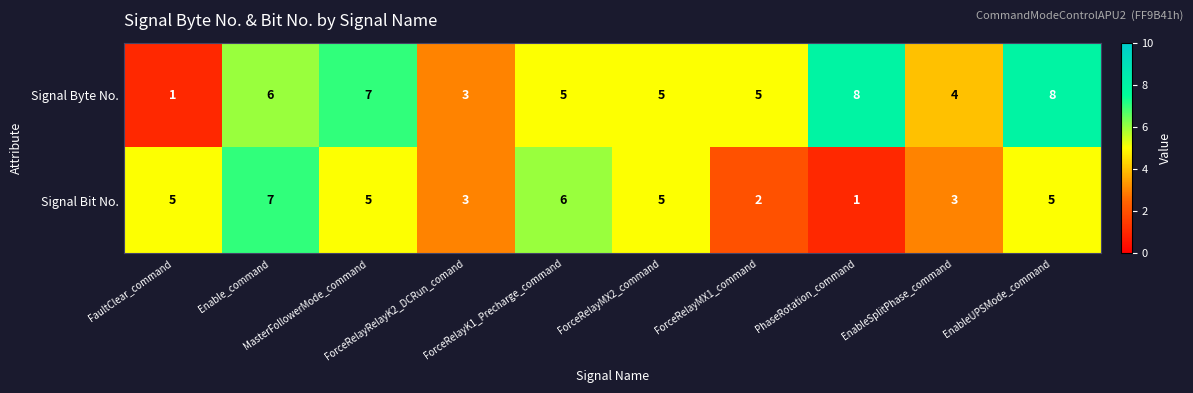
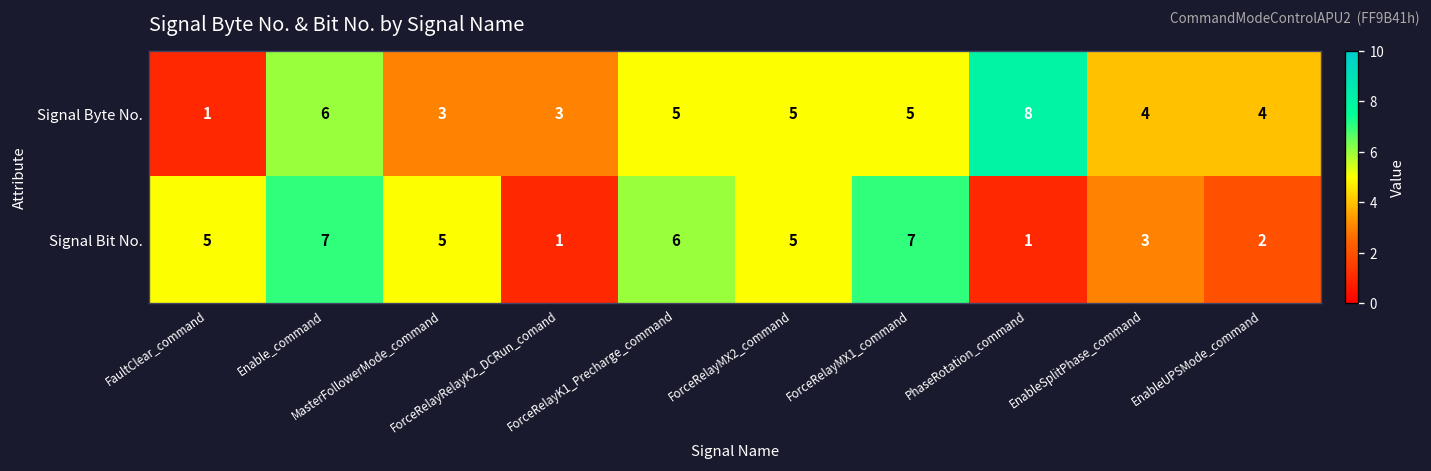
Signal Byte No., MasterFollowerMode_command: 7 -> 3
Signal Byte No., EnableUPSMode_command: 8 -> 4
Signal Bit No., ForceRelayRelayK2_DCRun_comand: 3 -> 1
Signal Bit No., ForceRelayMX1_command: 2 -> 7
Signal Bit No., EnableUPSMode_command: 5 -> 2
